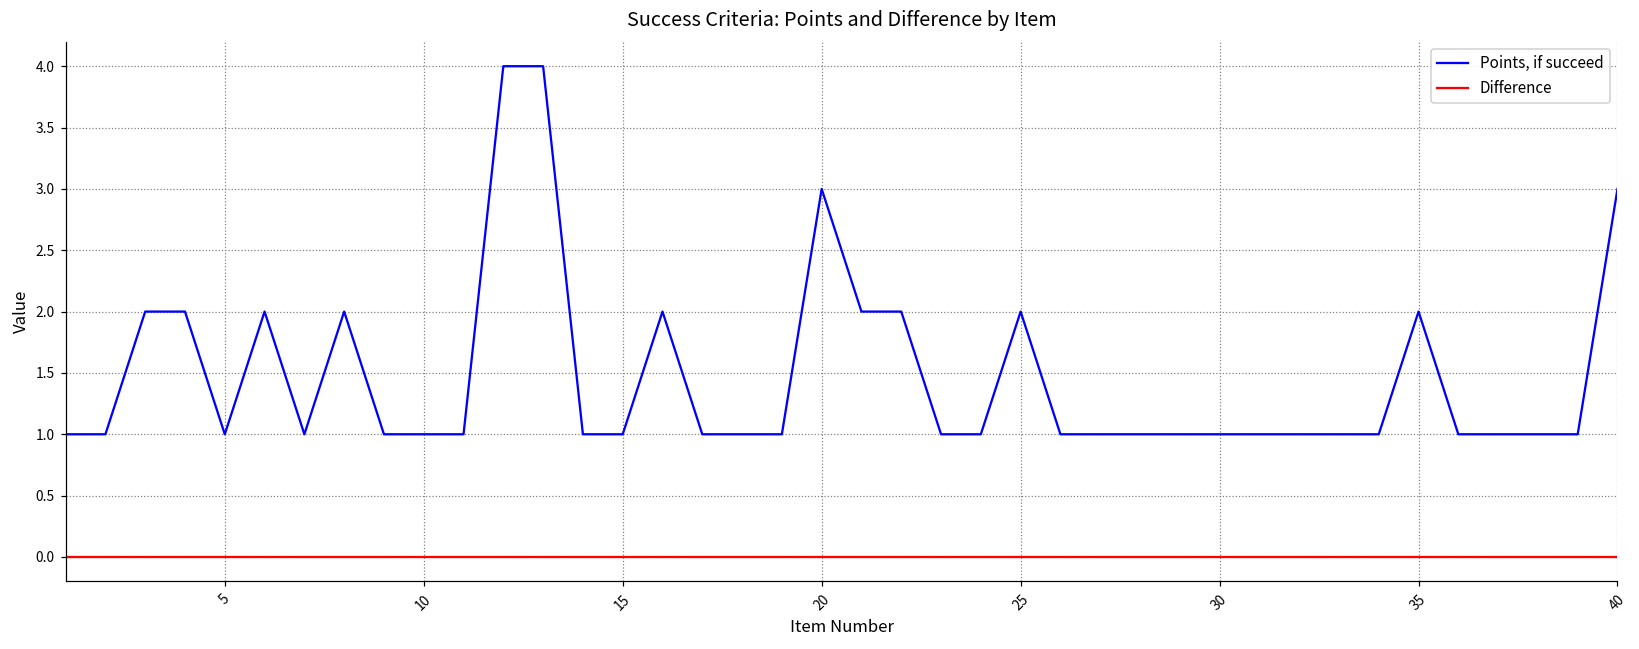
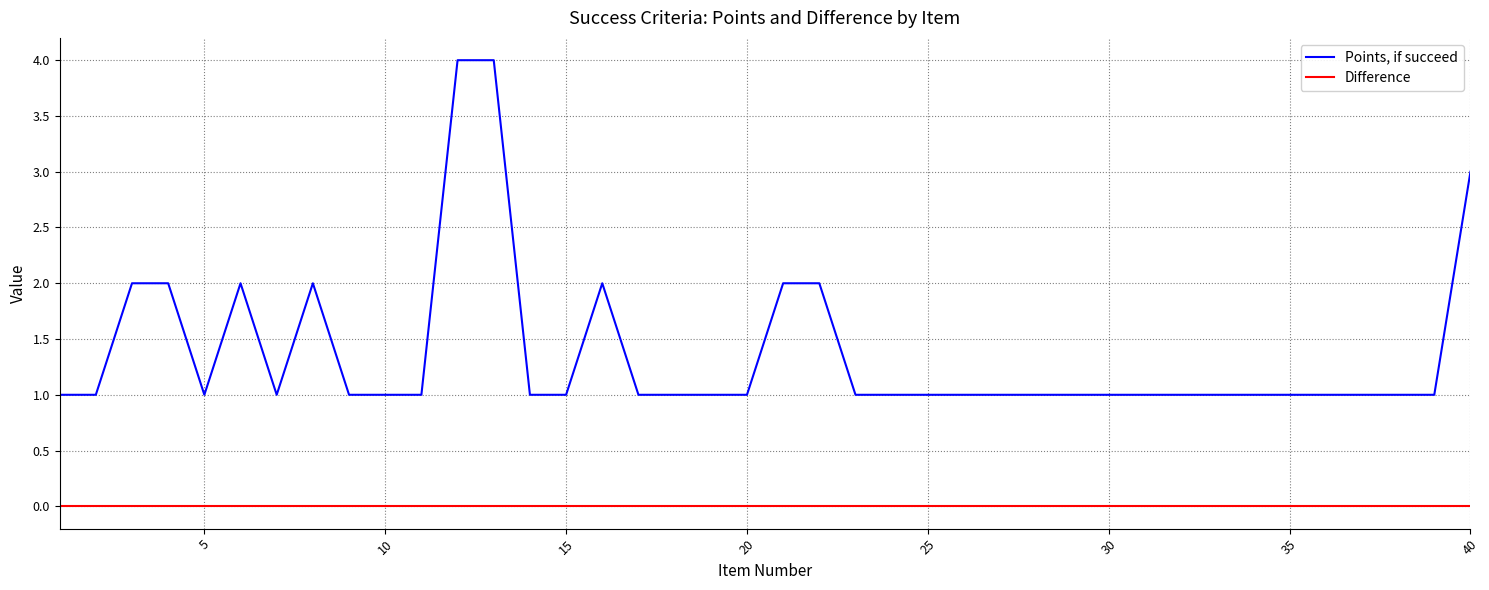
Points, if succeed, 20: 3 -> 1
Points, if succeed, 25: 2 -> 1
Points, if succeed, 35: 2 -> 1
